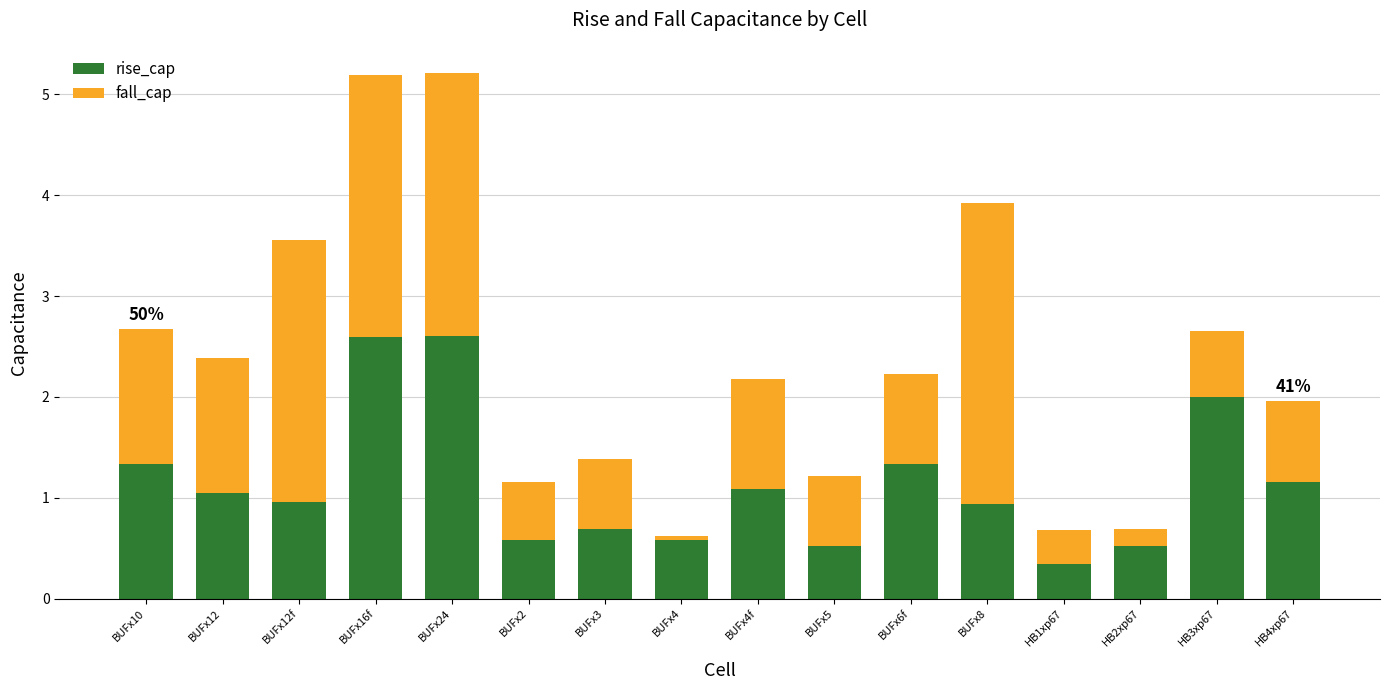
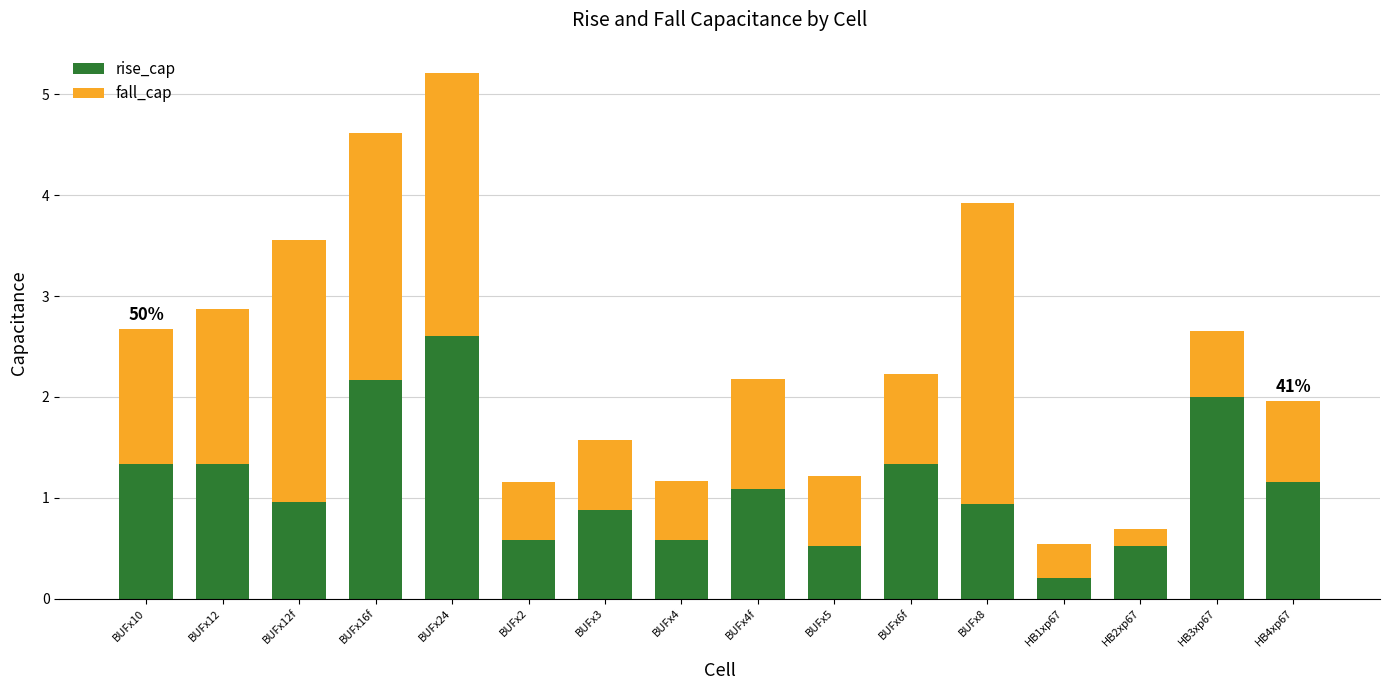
rise_cap, BUFx12: 1.05 -> 1.33
fall_cap, BUFx12: 1.34 -> 1.54
rise_cap, BUFx16f: 2.60 -> 2.16
fall_cap, BUFx16f: 2.60 -> 2.46
rise_cap, BUFx3: 0.69 -> 0.88
fall_cap, BUFx4: 0.04 -> 0.58
rise_cap, HB1xp67: 0.34 -> 0.20
